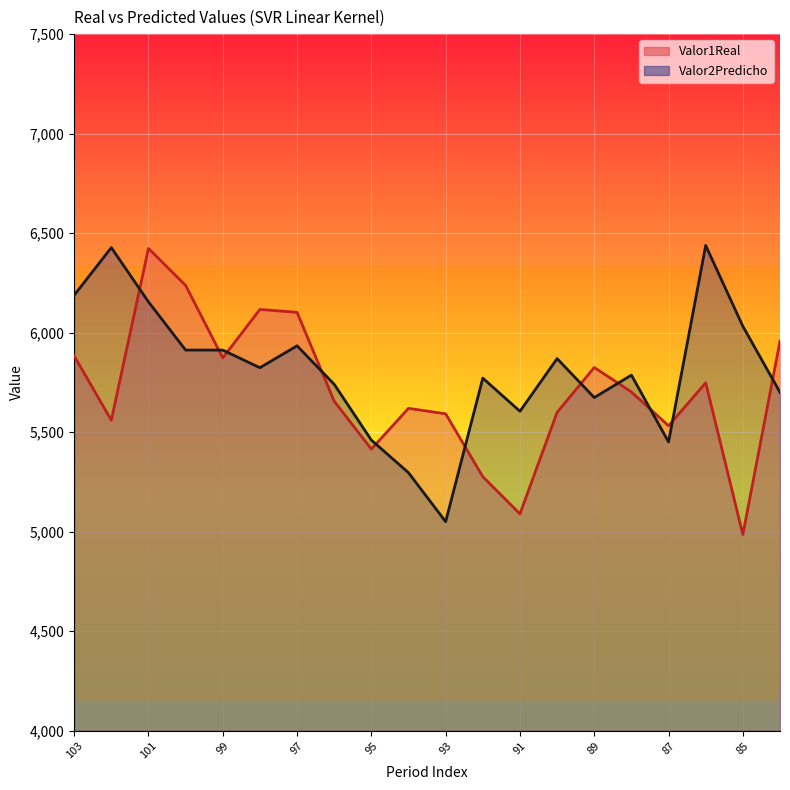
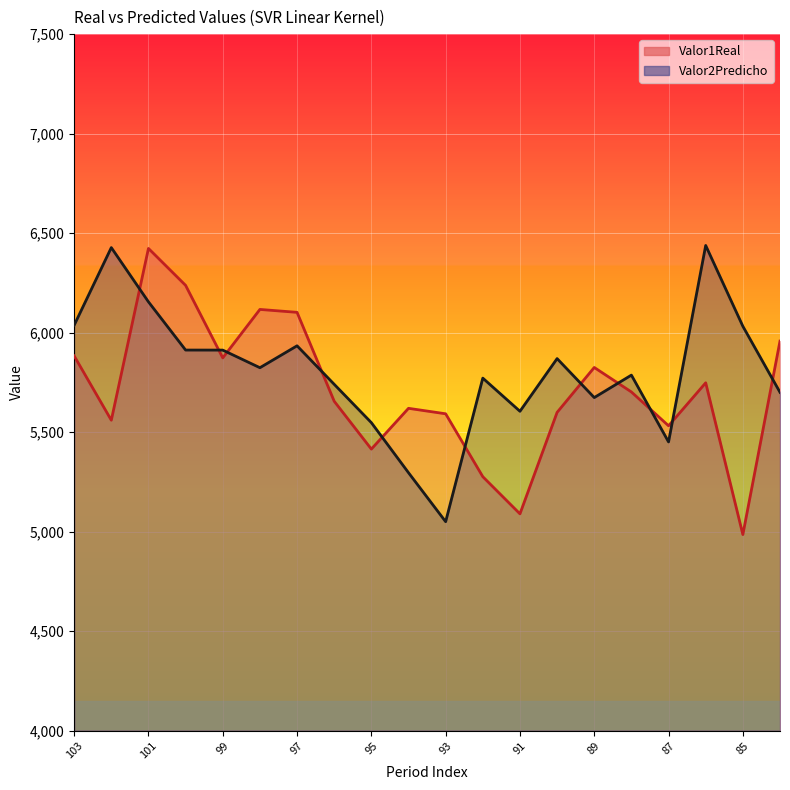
Valor2Predicho, 103: 6,190 -> 6,040
Valor2Predicho, 95: 5,460 -> 5,550
